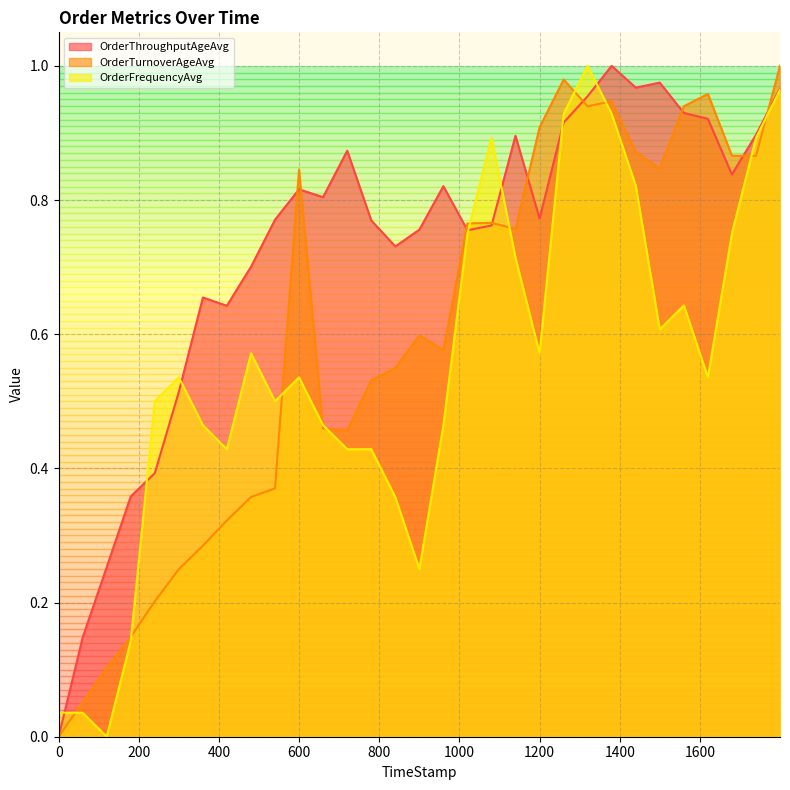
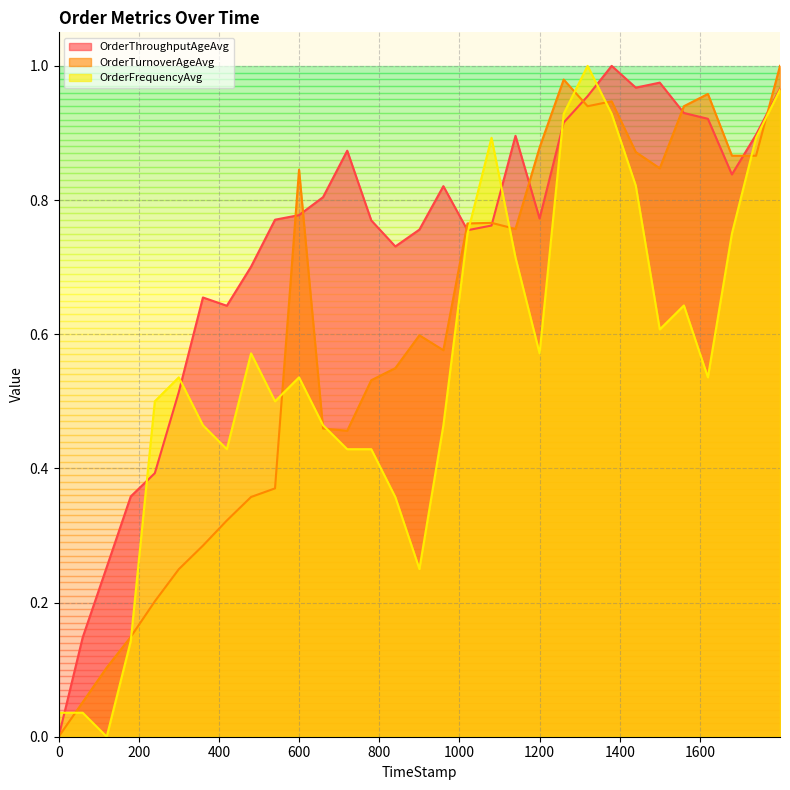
OrderThroughputAgeAvg, 600: 0.82 -> 0.78
OrderTurnoverAgeAvg, 1200: 0.91 -> 0.88
